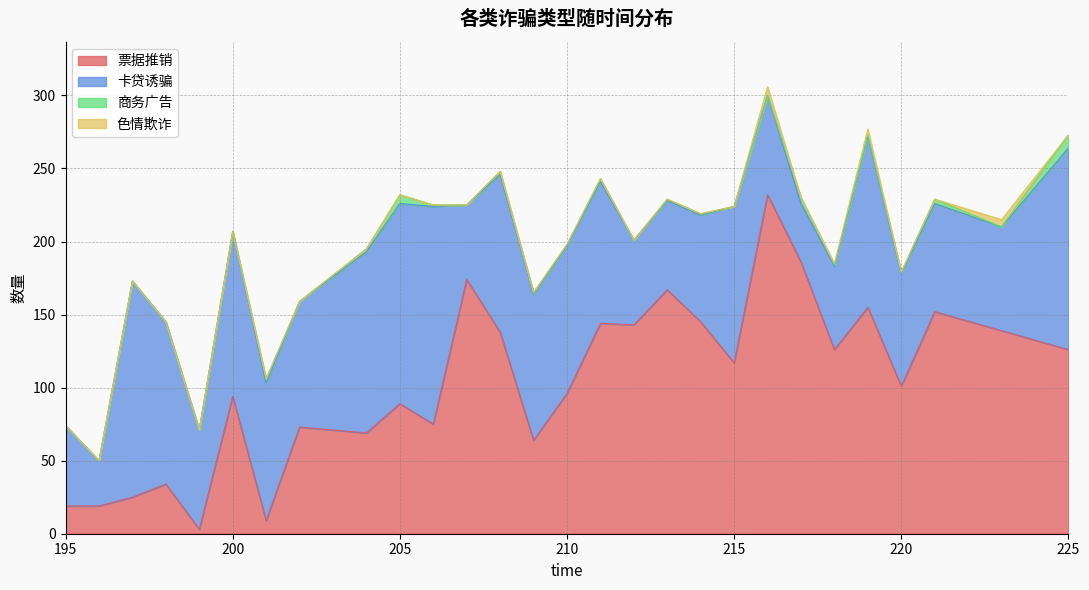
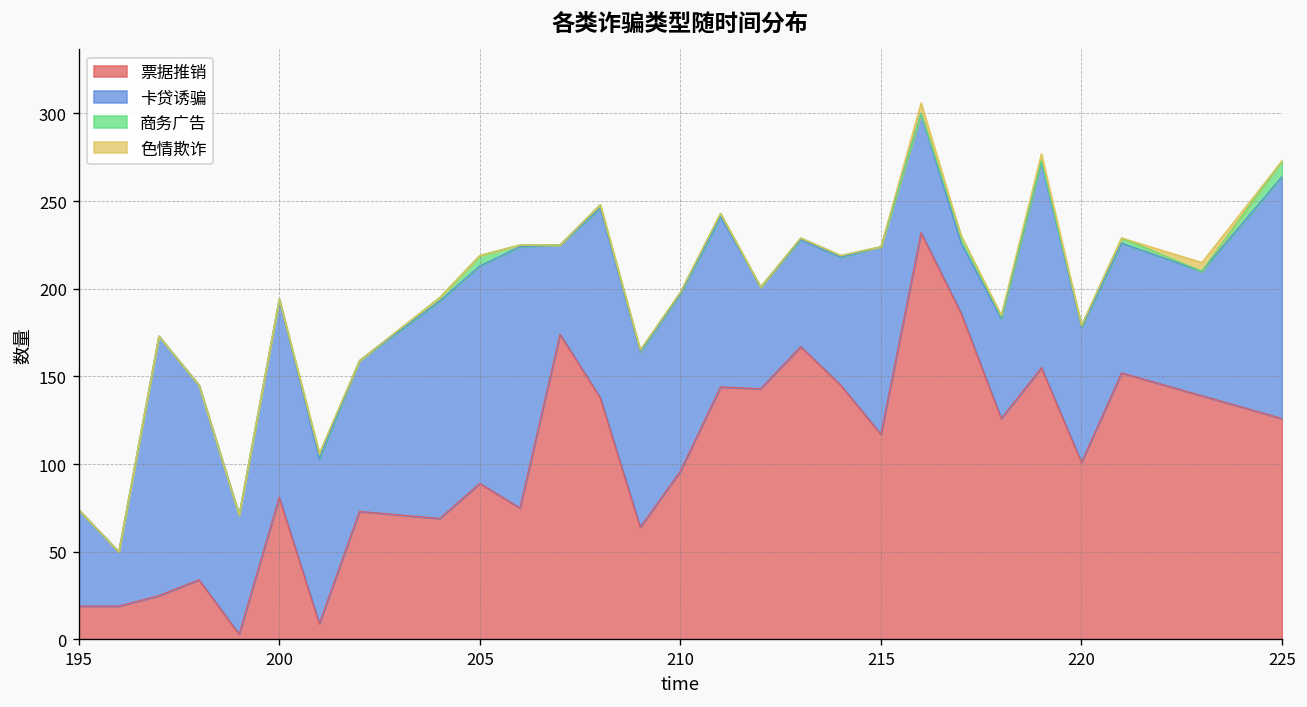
票据推销, 200: 94 -> 81
卡贷诱骗, 205: 137 -> 124
